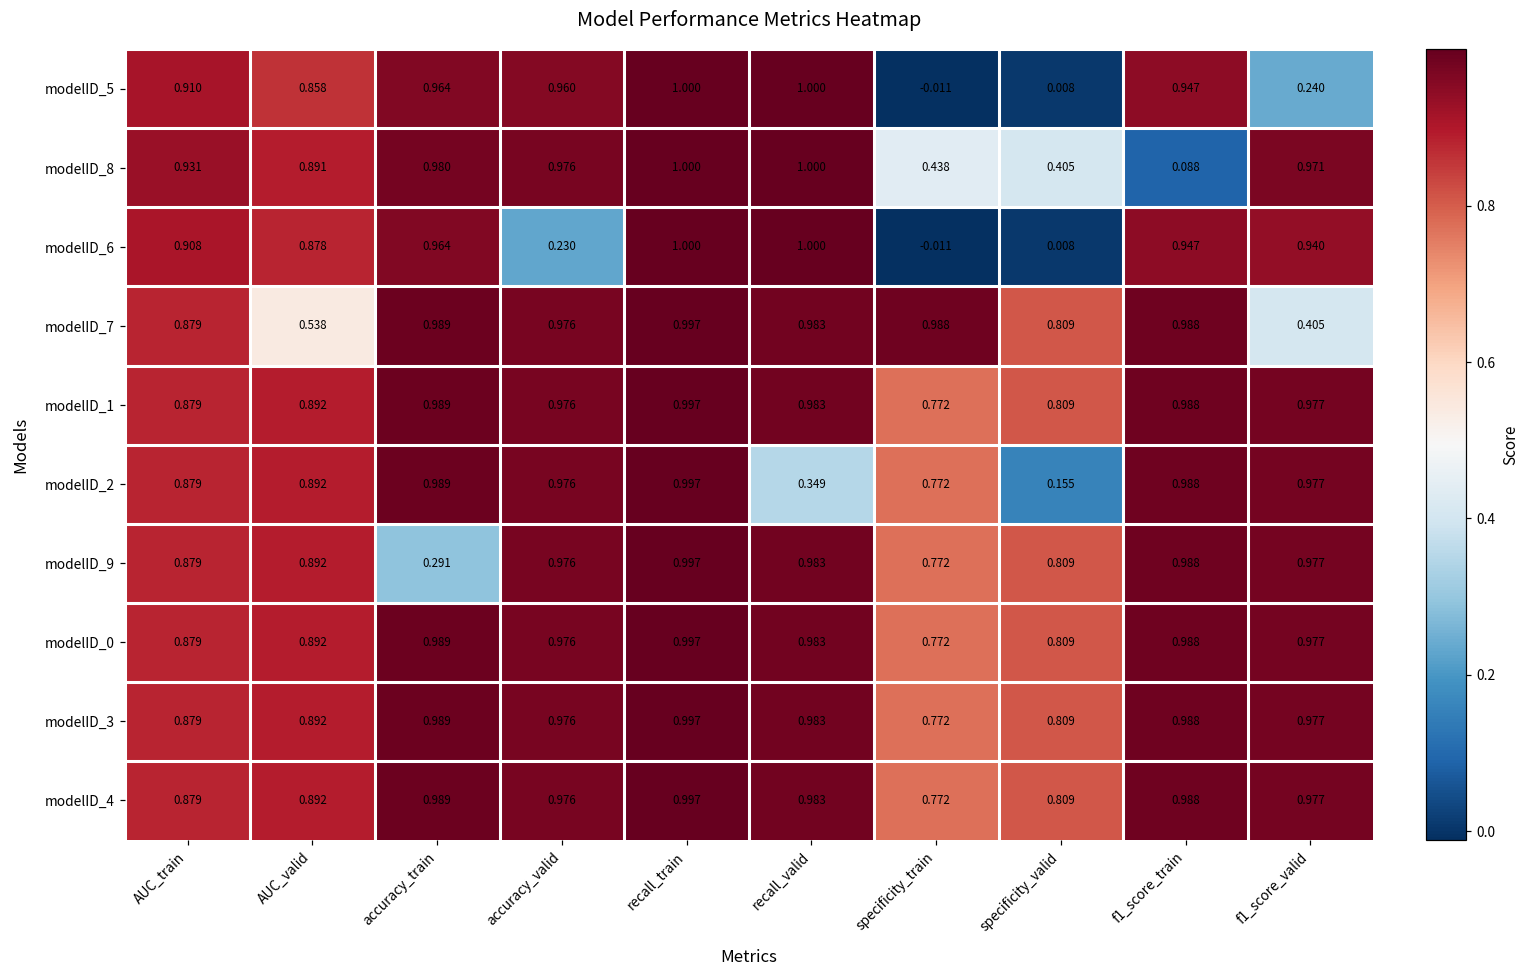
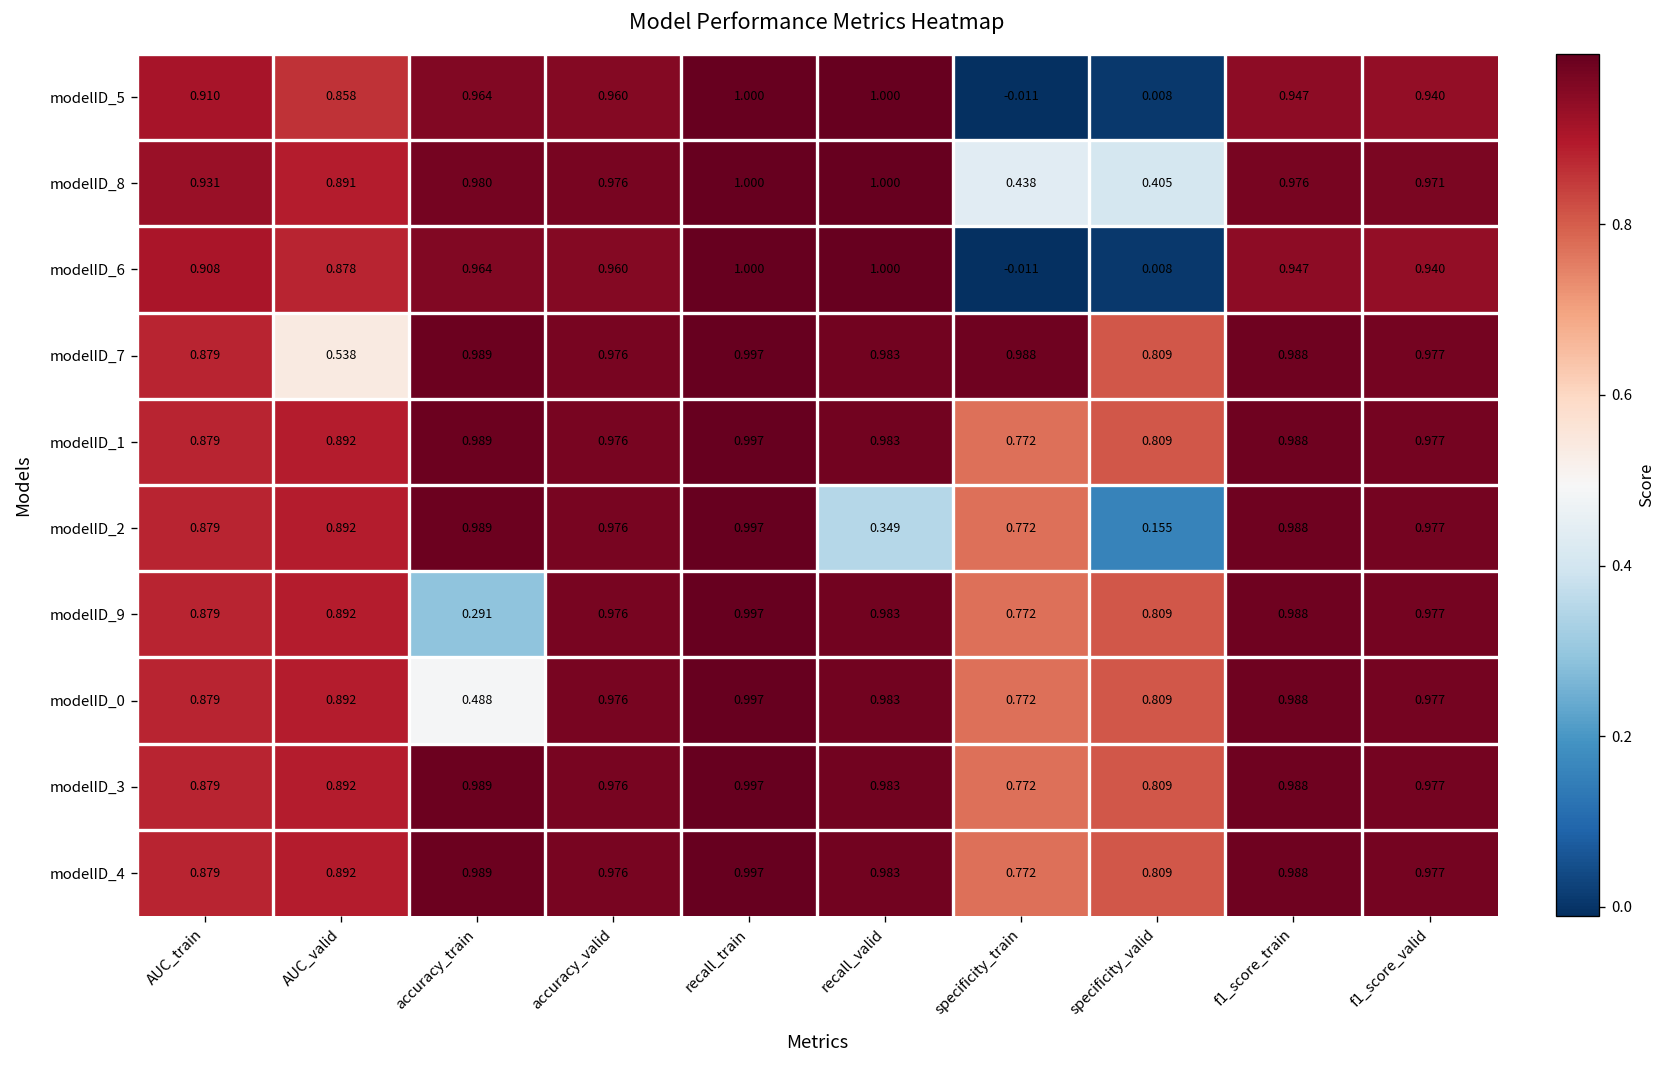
modelID_5, f1_score_valid: 0.240 -> 0.940
modelID_8, f1_score_train: 0.088 -> 0.976
modelID_6, accuracy_valid: 0.230 -> 0.960
modelID_7, f1_score_valid: 0.405 -> 0.977
modelID_0, accuracy_train: 0.989 -> 0.488
